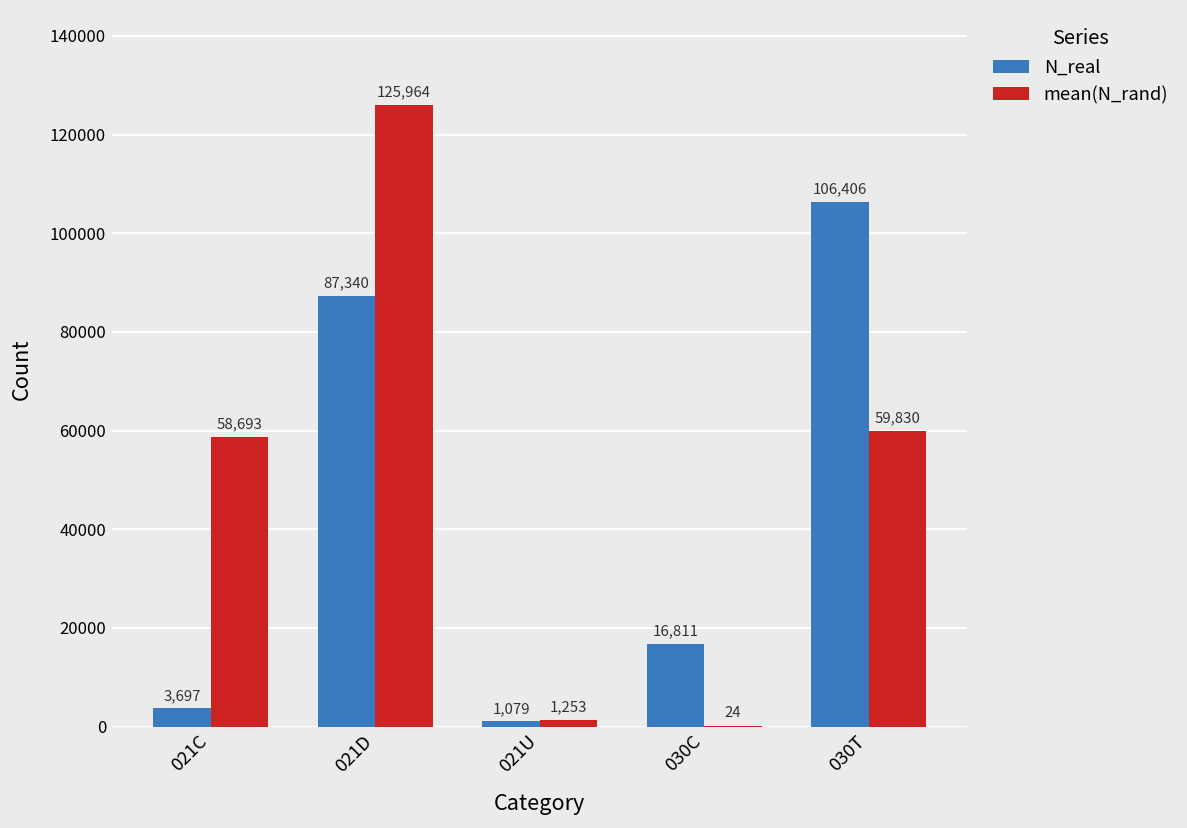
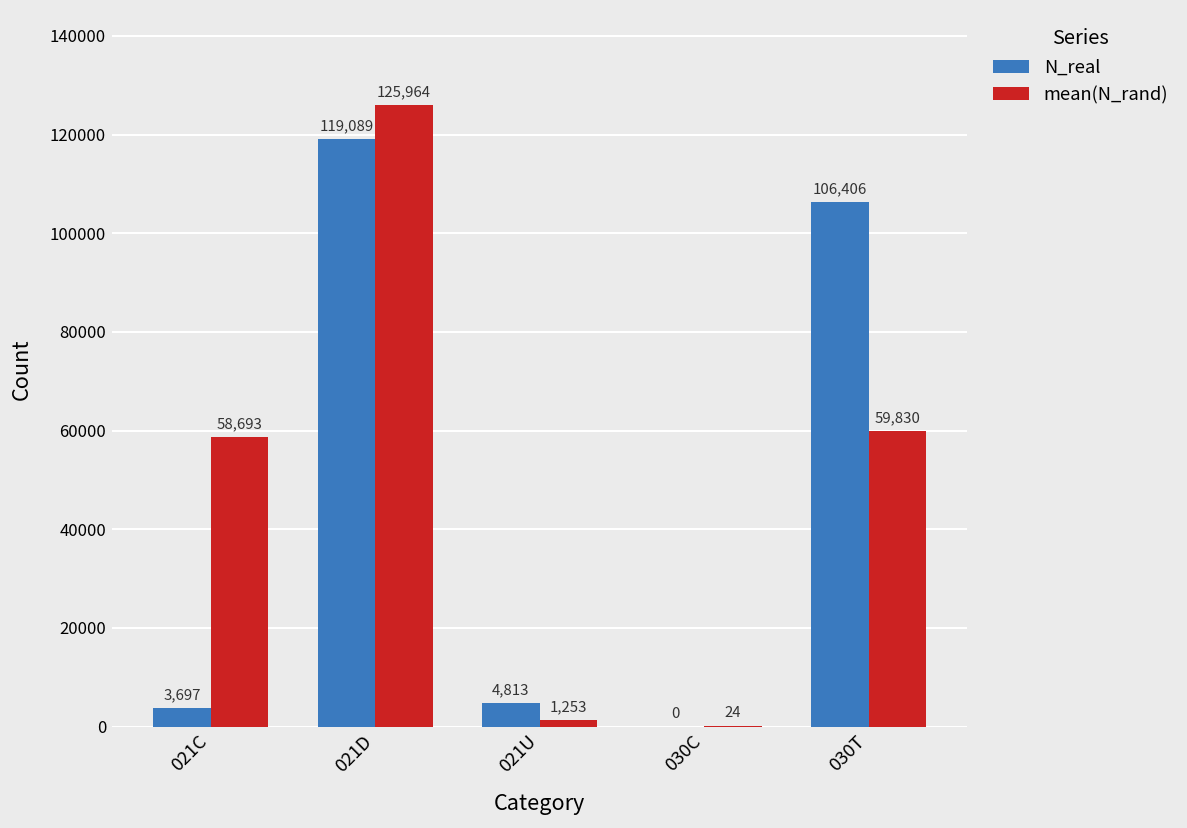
N_real, 021D: 87,340 -> 119,089
N_real, 021U: 1,079 -> 4,813
N_real, 030C: 16,811 -> 0
